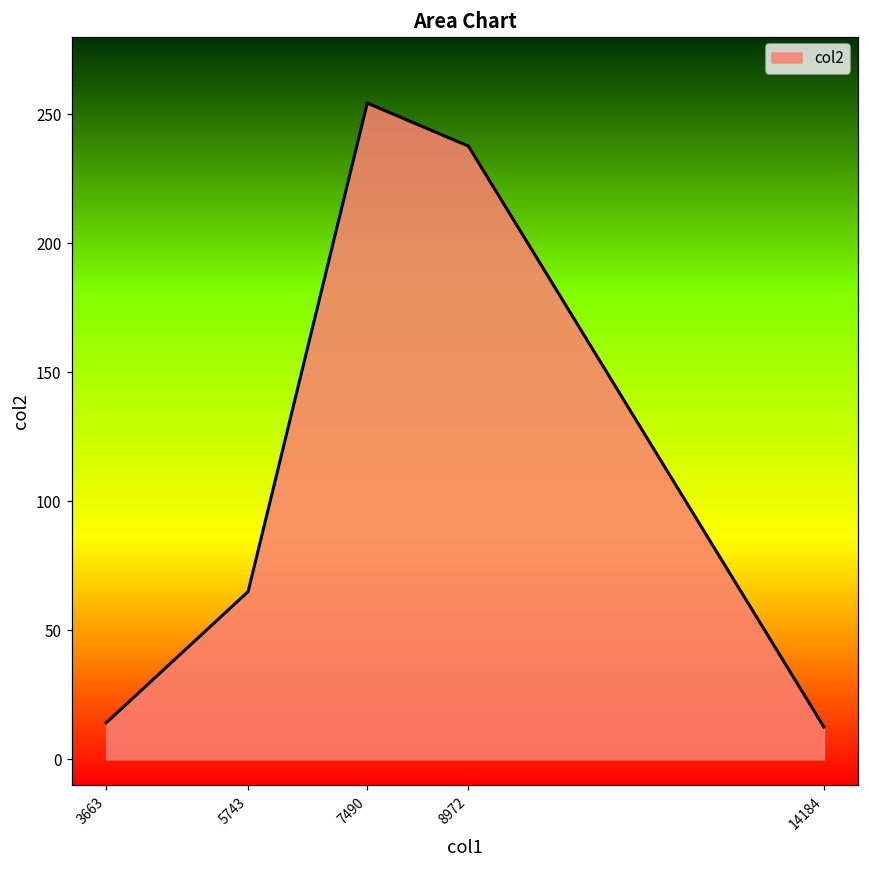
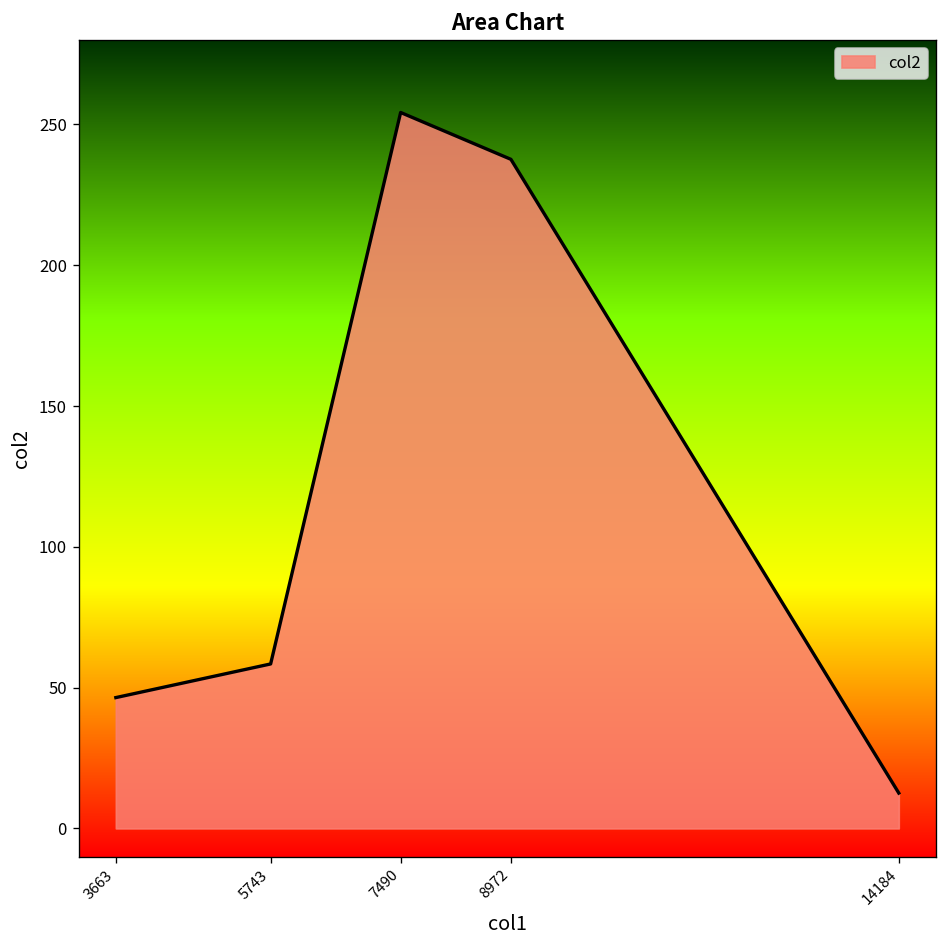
3663: 14 -> 46
5743: 65 -> 58
